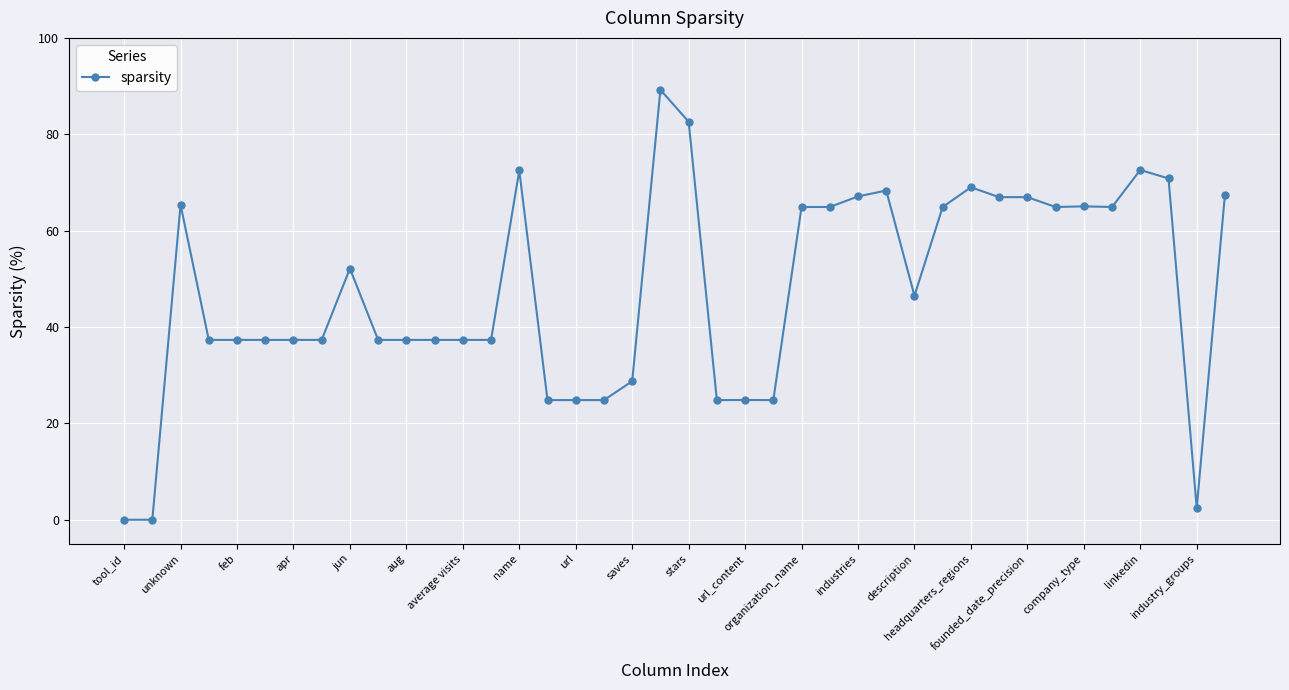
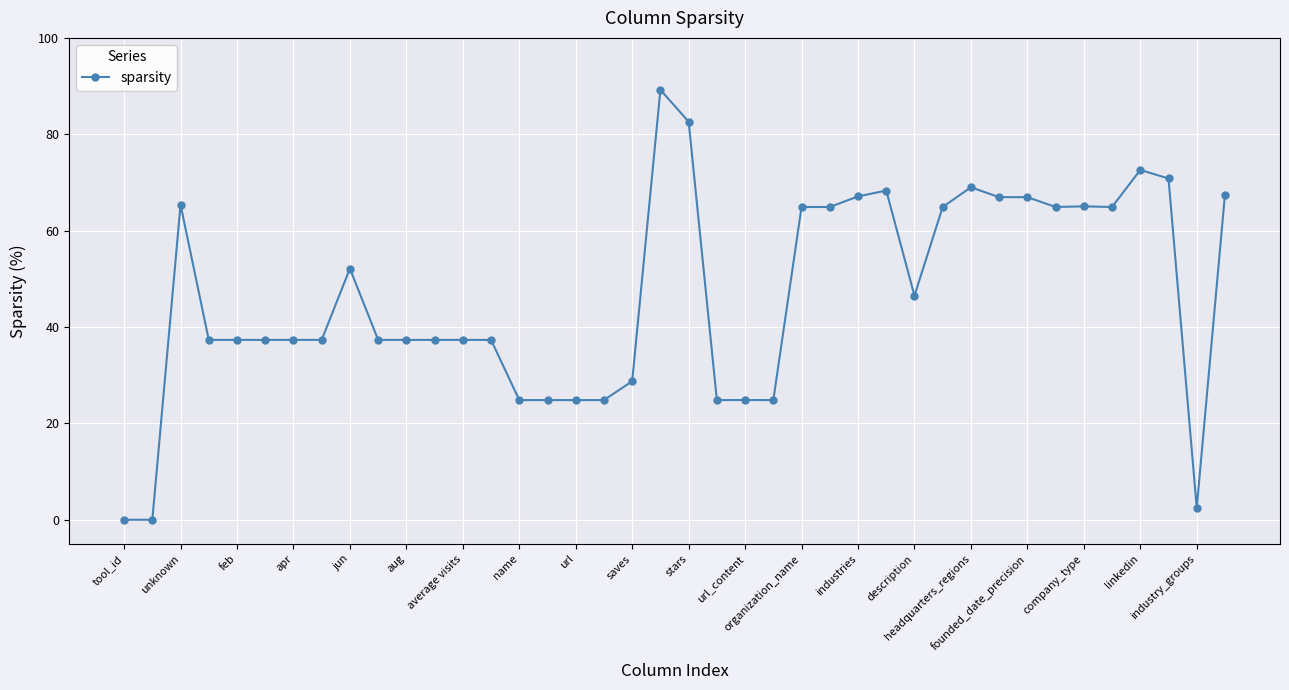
name: 72 -> 25
